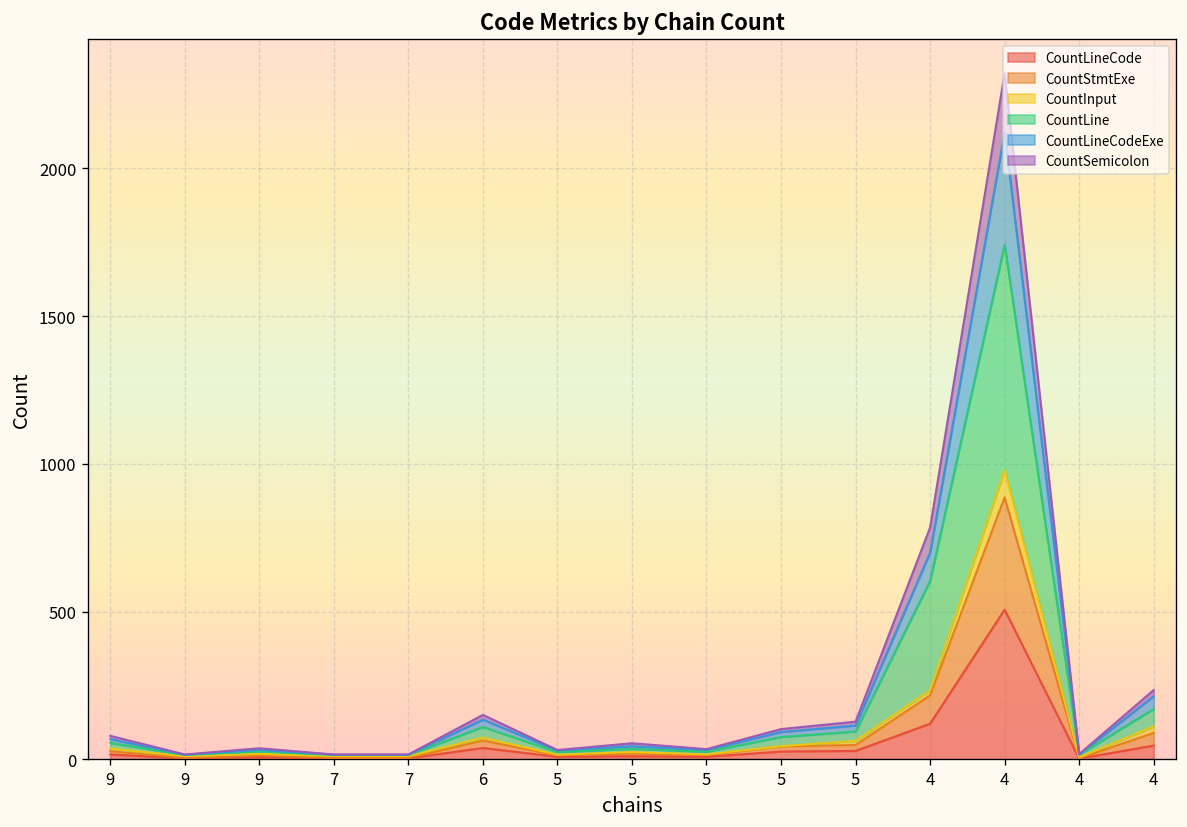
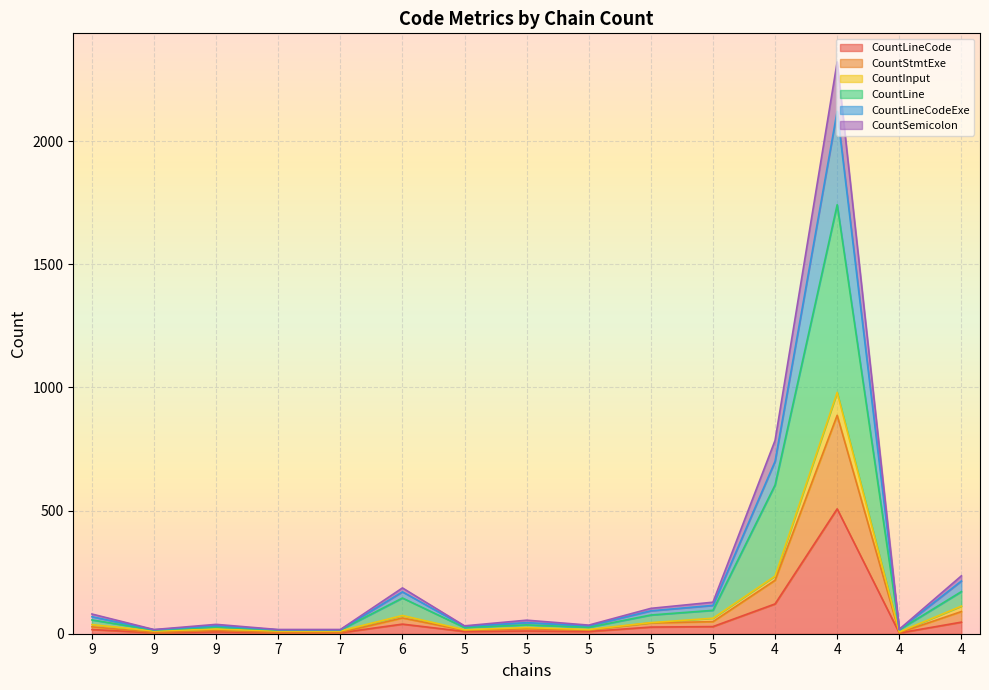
CountLine, 6: 40 -> 70
